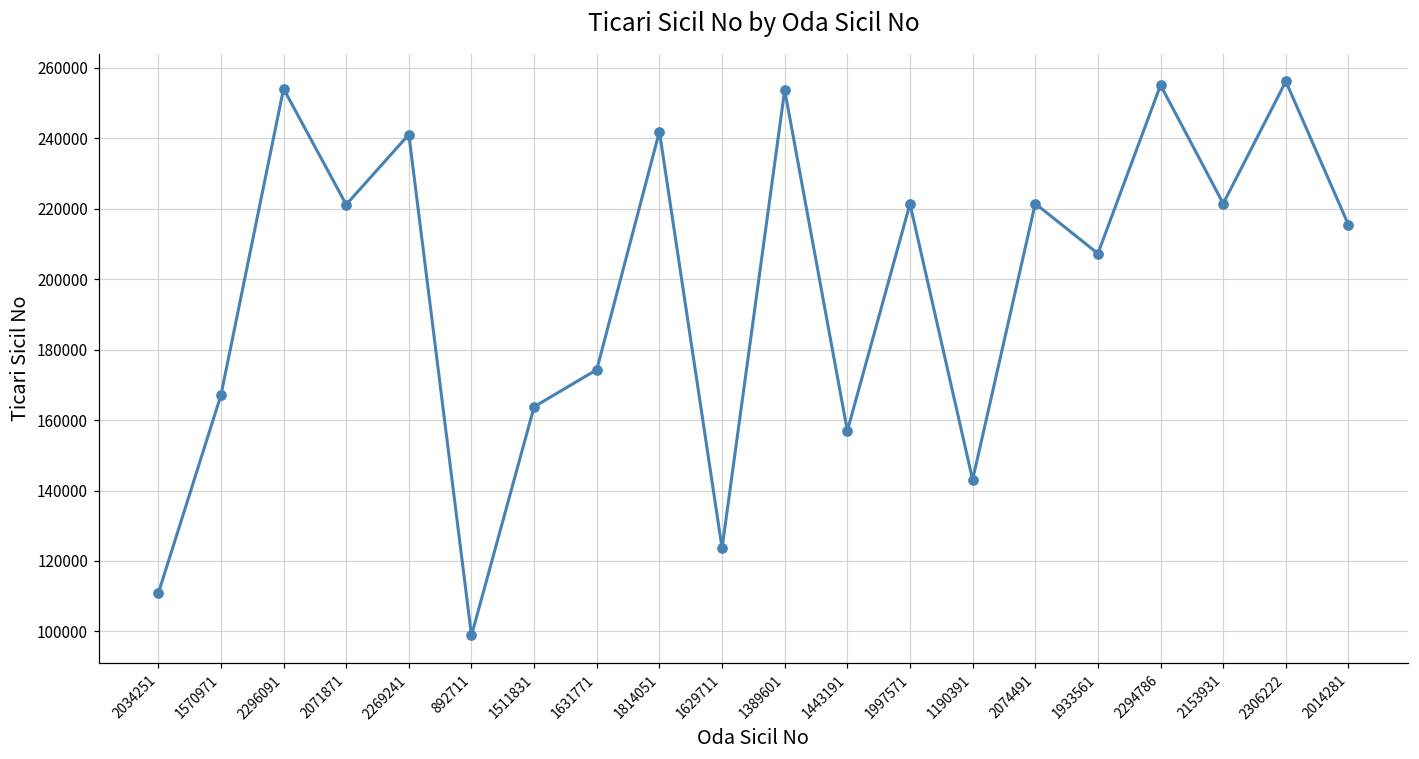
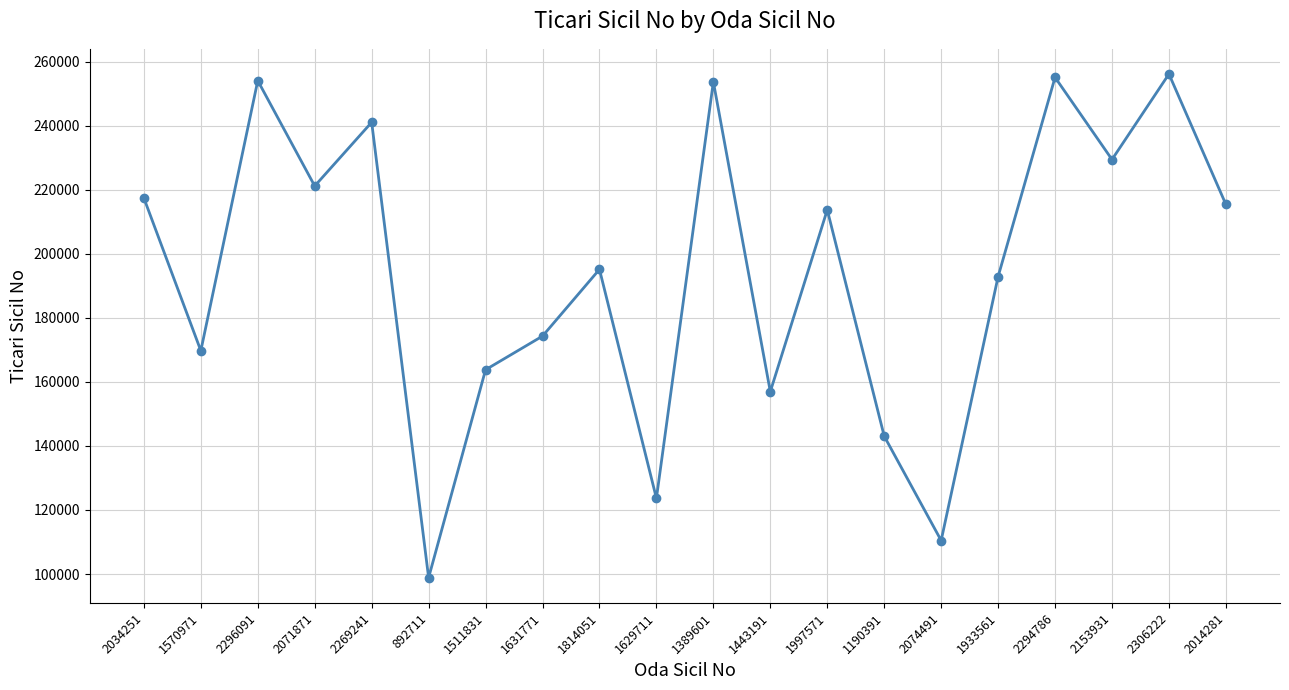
2034251: 111000 -> 217000
1570971: 167000 -> 170000
1814051: 242000 -> 195000
1997571: 221000 -> 214000
2074491: 221000 -> 110000
1933561: 207000 -> 193000
2153931: 221000 -> 229000
